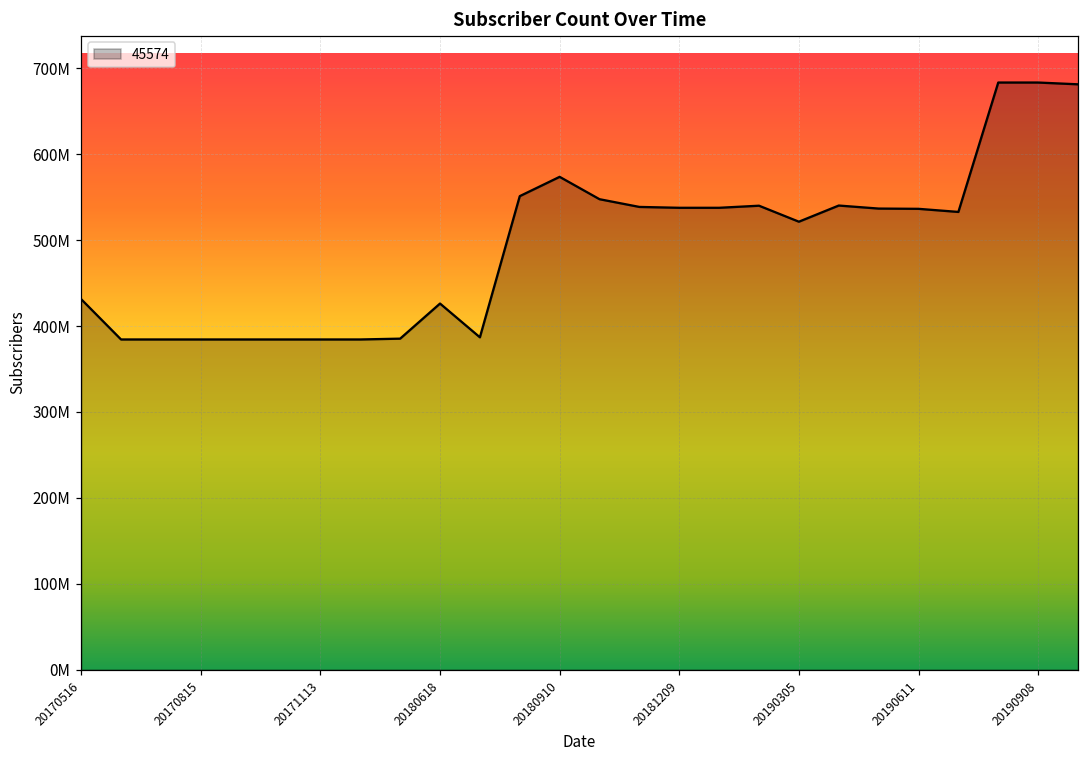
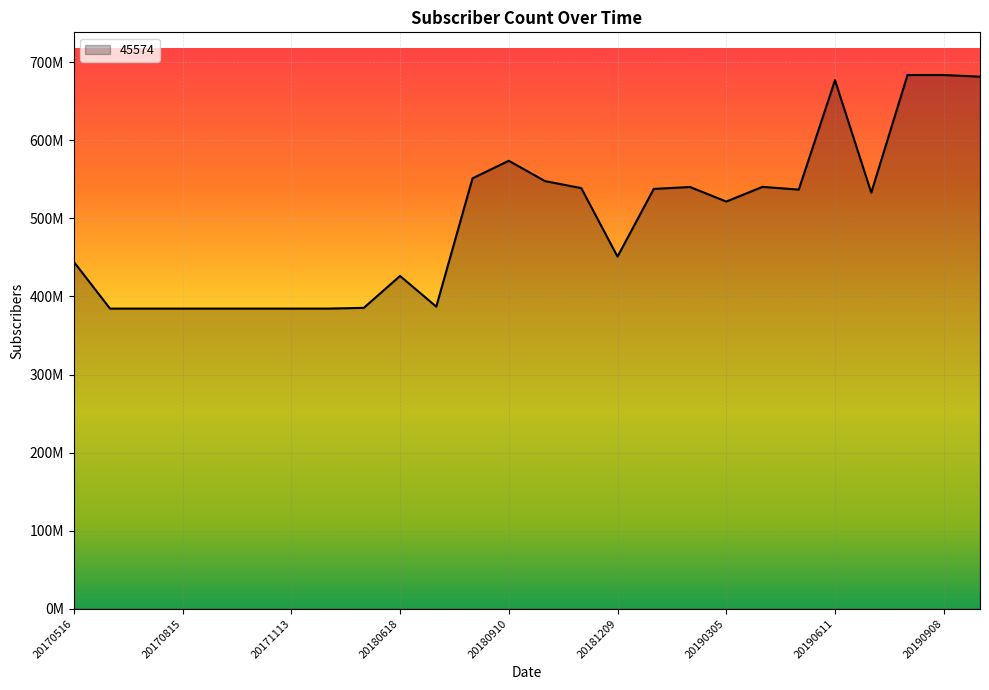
20170516: 430000000 -> 440000000
20181209: 540000000 -> 450000000
20190611: 540000000 -> 680000000
